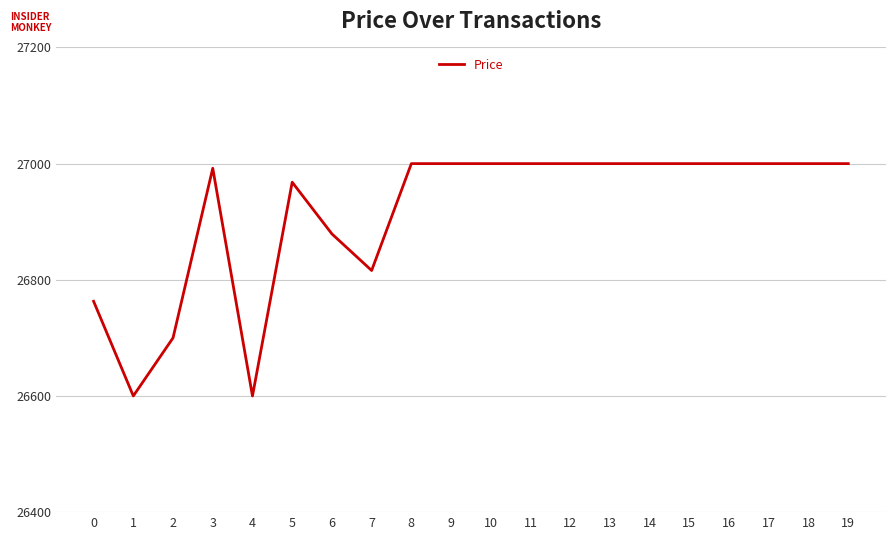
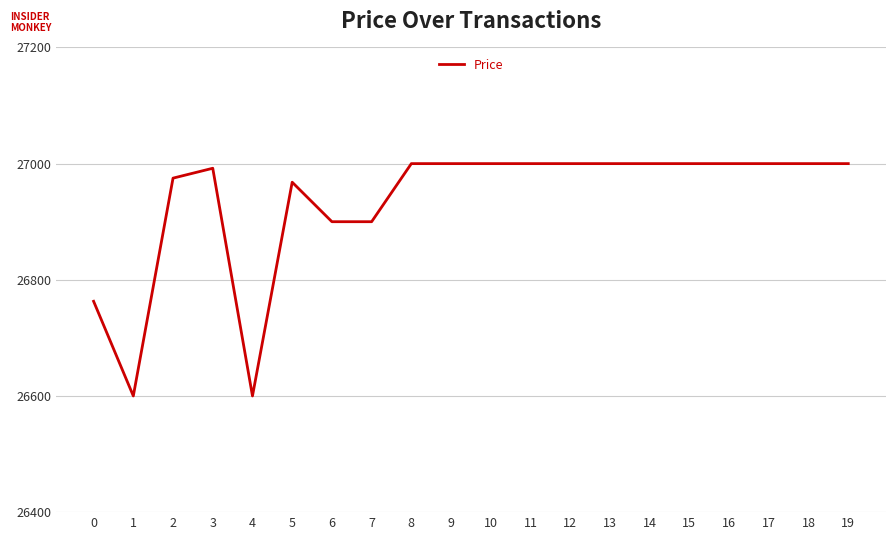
2: 26700 -> 26980
6: 26880 -> 26900
7: 26820 -> 26900
